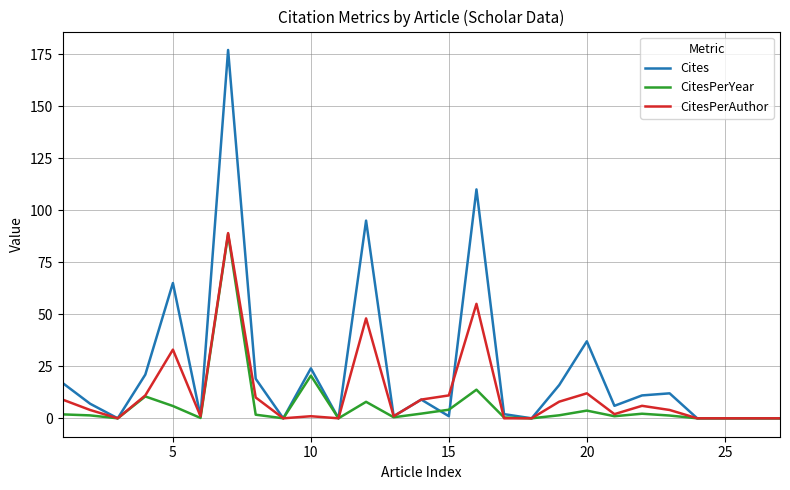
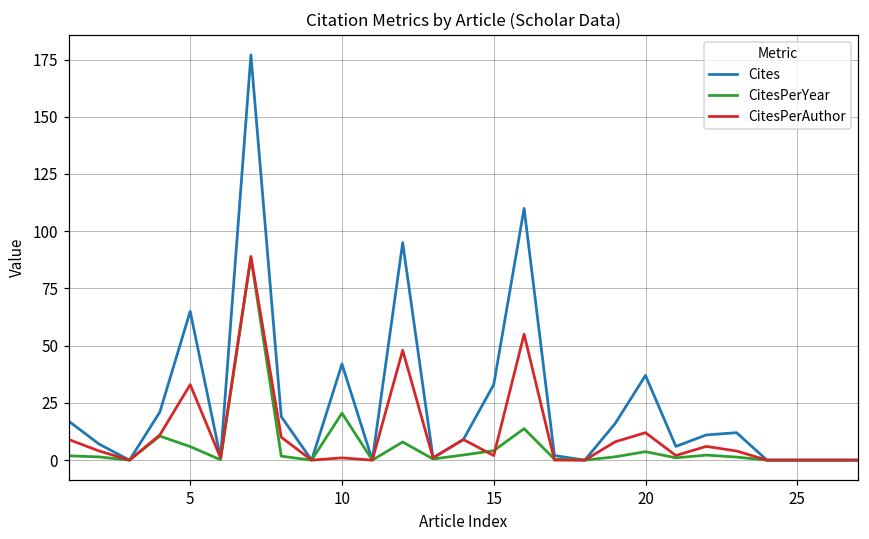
Cites, 10: 24 -> 42
Cites, 15: 1 -> 33
CitesPerAuthor, 15: 11 -> 2
